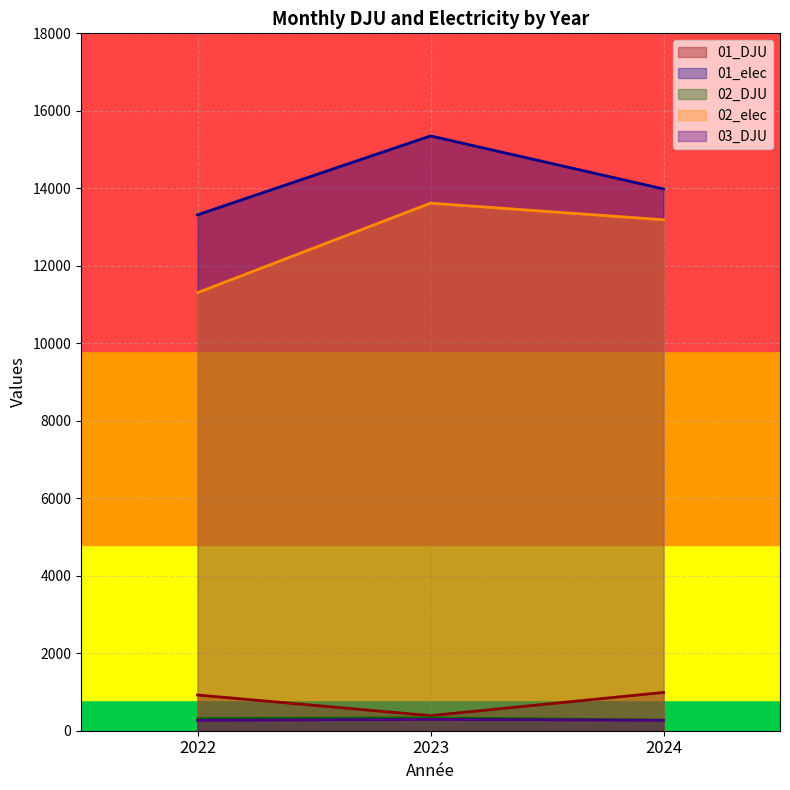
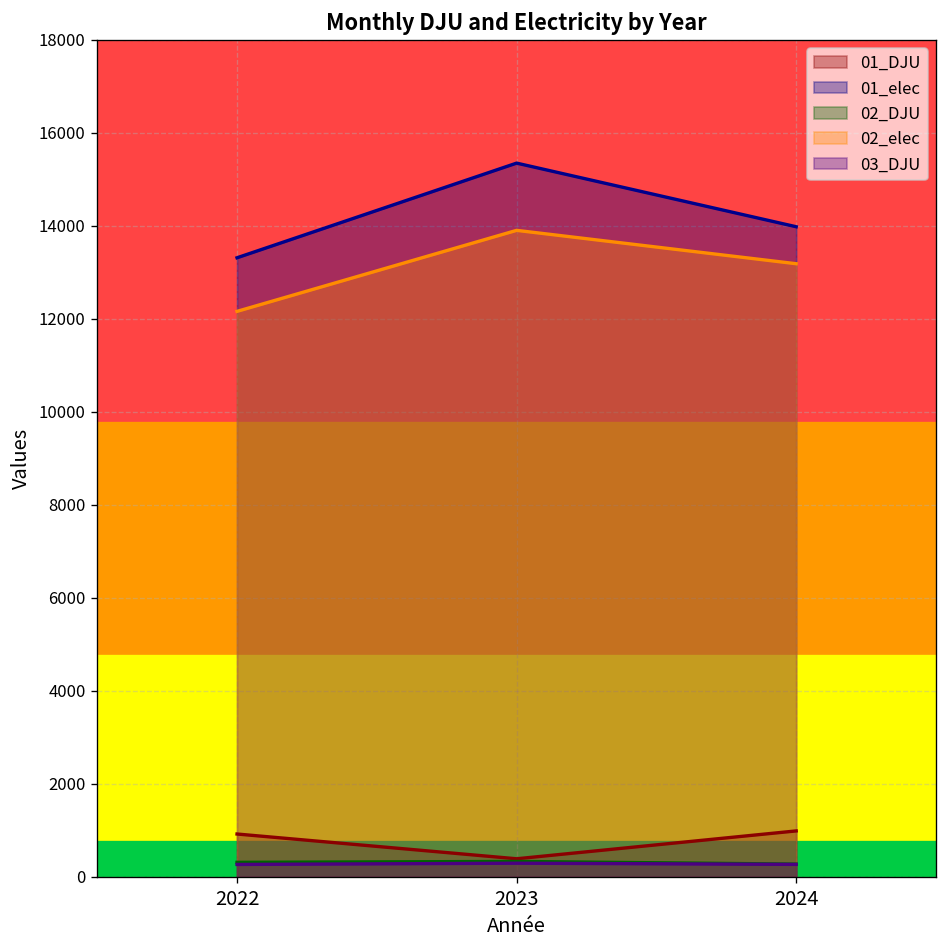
02_elec, 2022: 11300 -> 12200
02_elec, 2023: 13600 -> 13900
